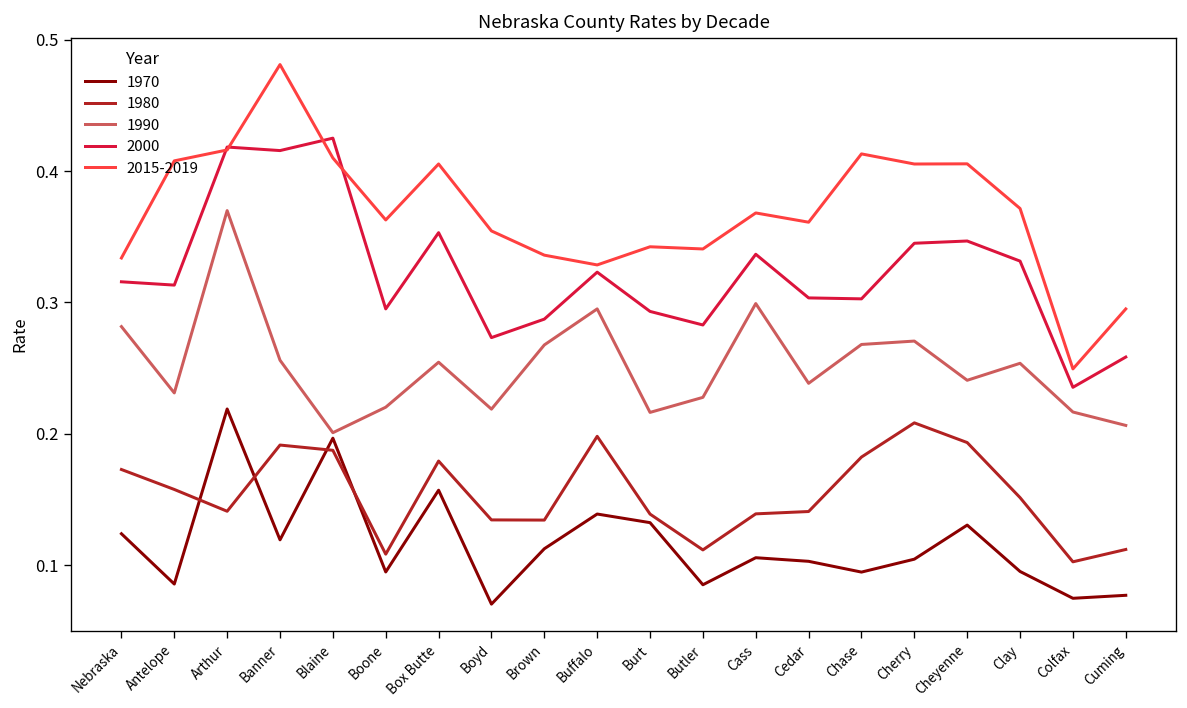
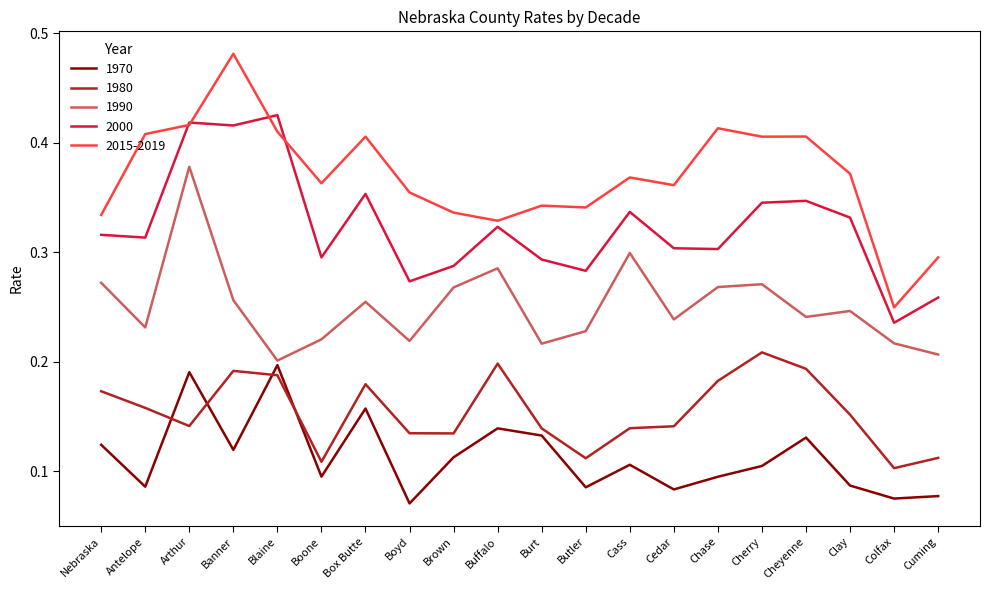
1990, Nebraska: 0.282 -> 0.272
1970, Arthur: 0.219 -> 0.190
1990, Arthur: 0.370 -> 0.378
1990, Buffalo: 0.295 -> 0.285
1970, Cedar: 0.103 -> 0.083
1970, Clay: 0.095 -> 0.087
1990, Clay: 0.254 -> 0.246
